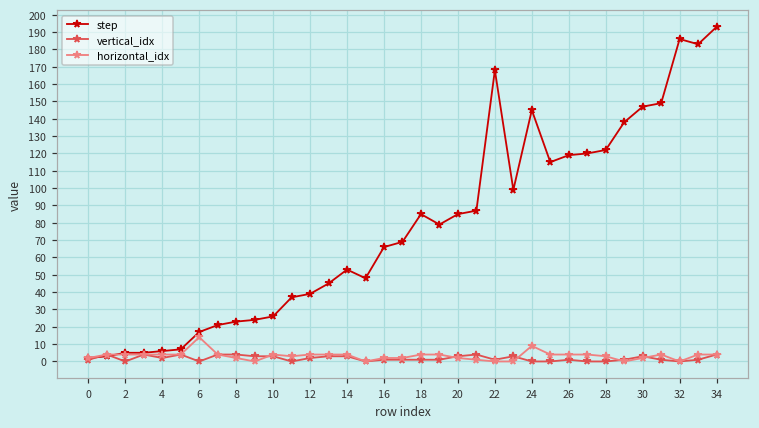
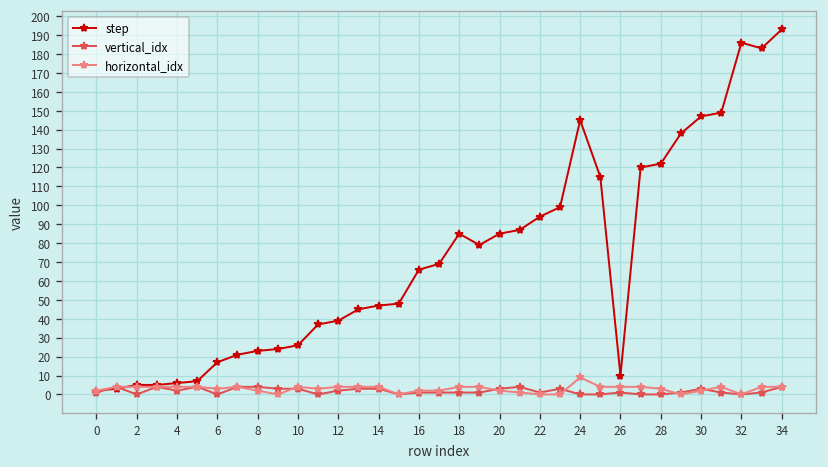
horizontal_idx, 6: 14 -> 3
step, 14: 53 -> 47
step, 22: 168 -> 94
step, 26: 119 -> 10
